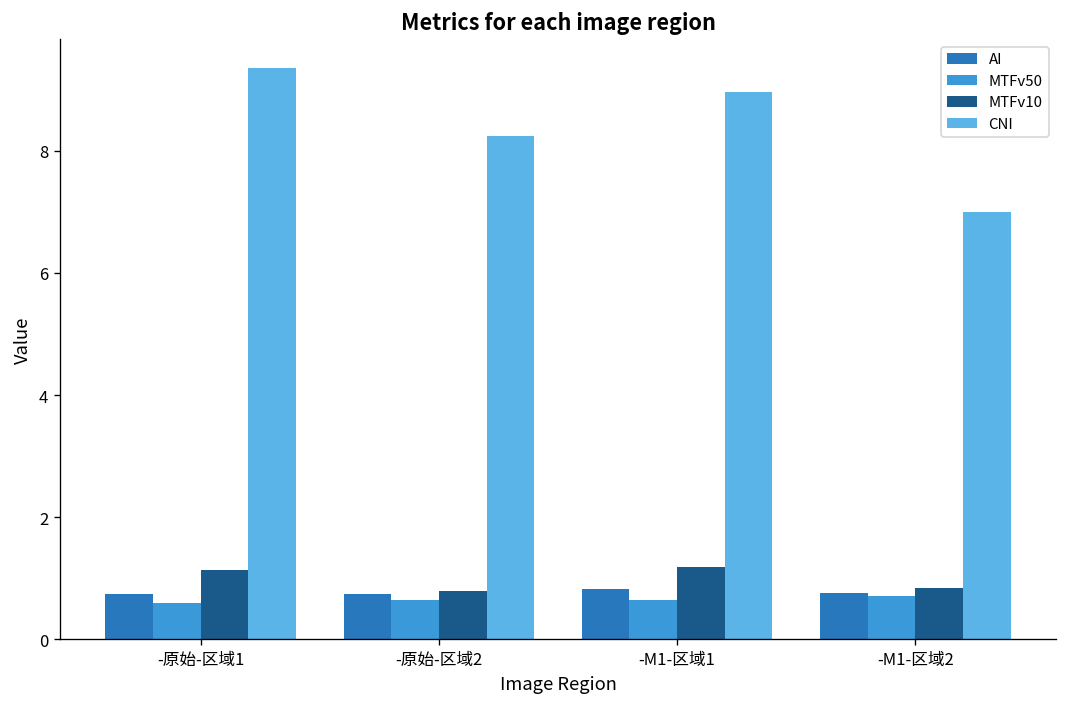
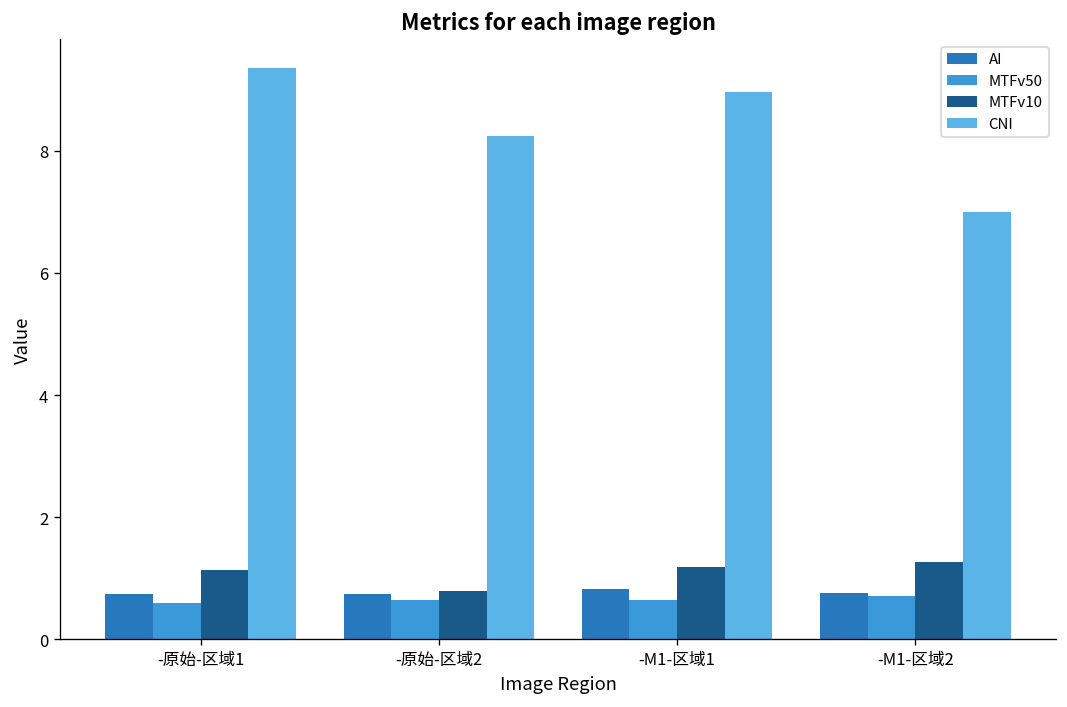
MTFv10, -M1-区域2: 0.8 -> 1.3
